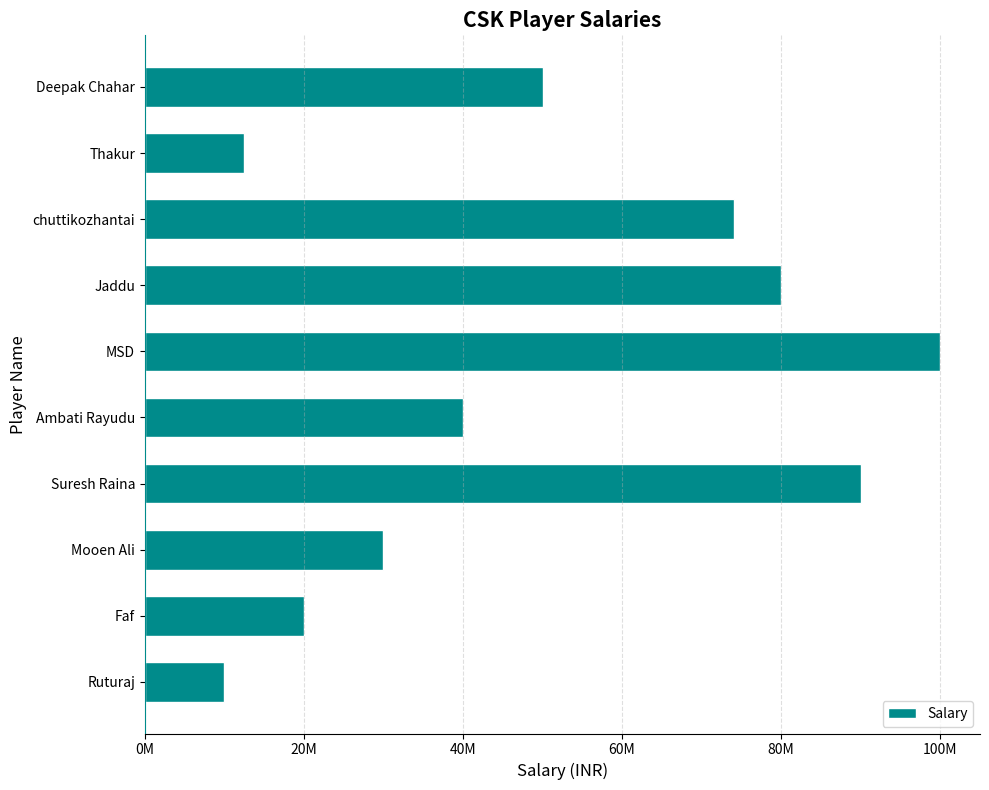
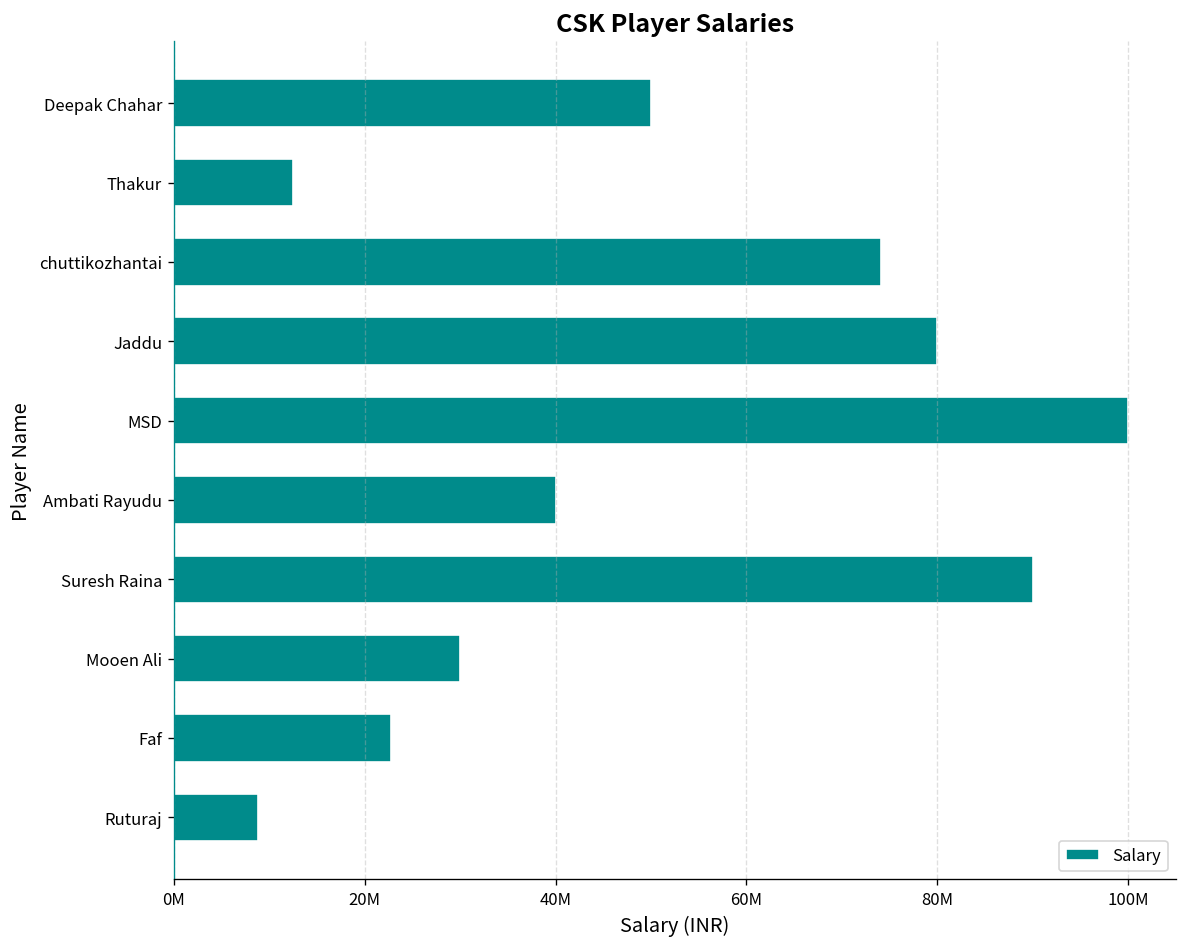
Faf: 20000000 -> 23000000
Ruturaj: 10000000 -> 9000000
